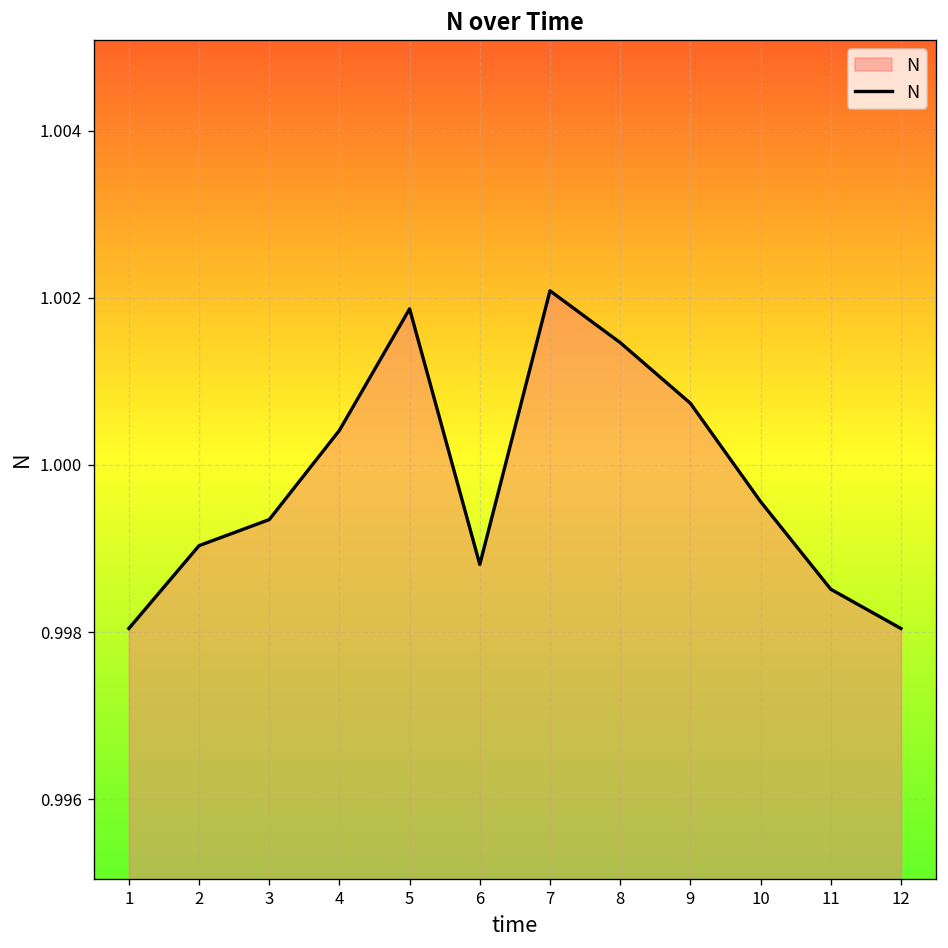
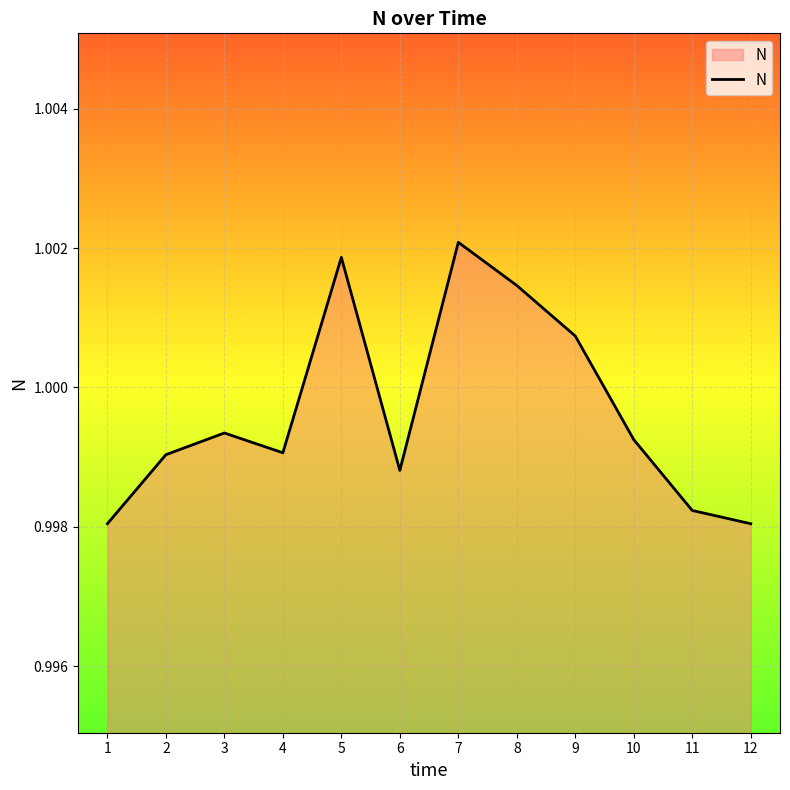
4: 1.0004 -> 0.9991
10: 0.9996 -> 0.9993
11: 0.9985 -> 0.9982
